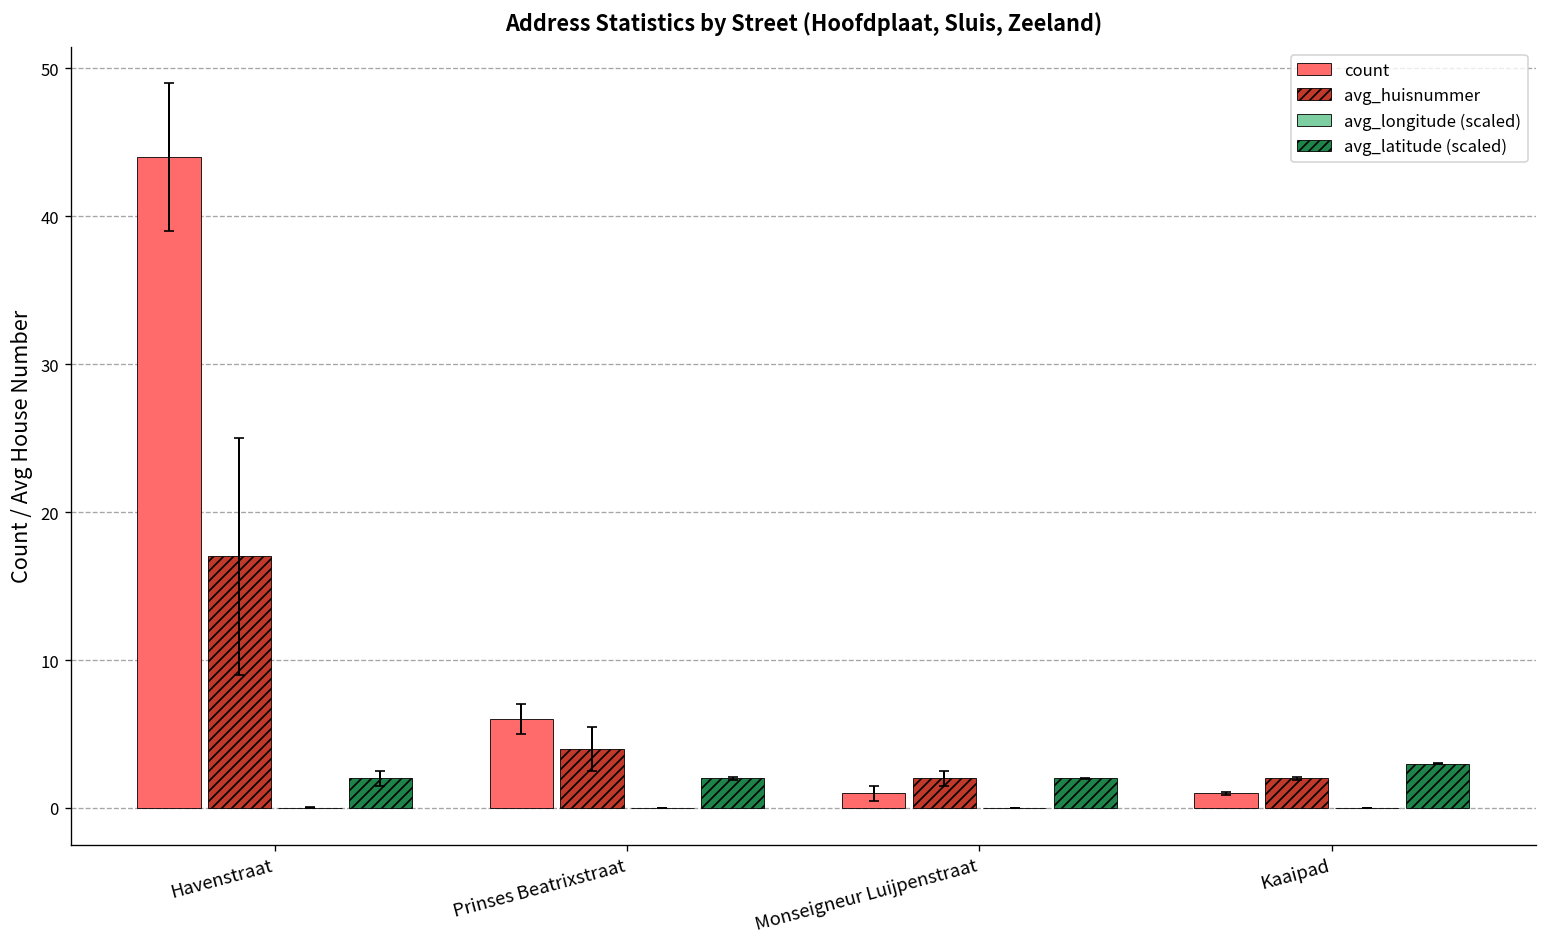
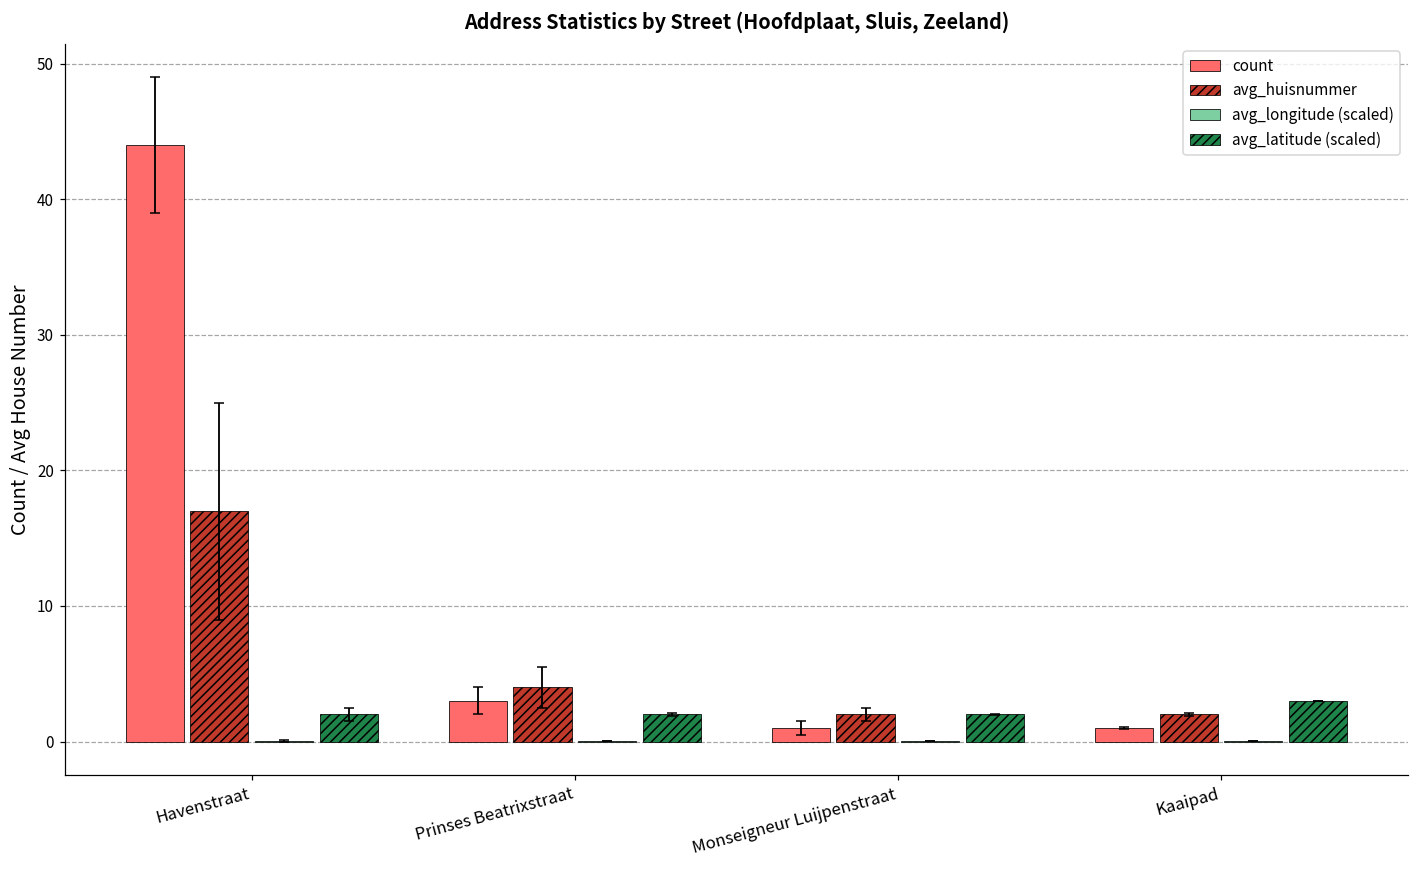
count, Prinses Beatrixstraat: 6 -> 3
